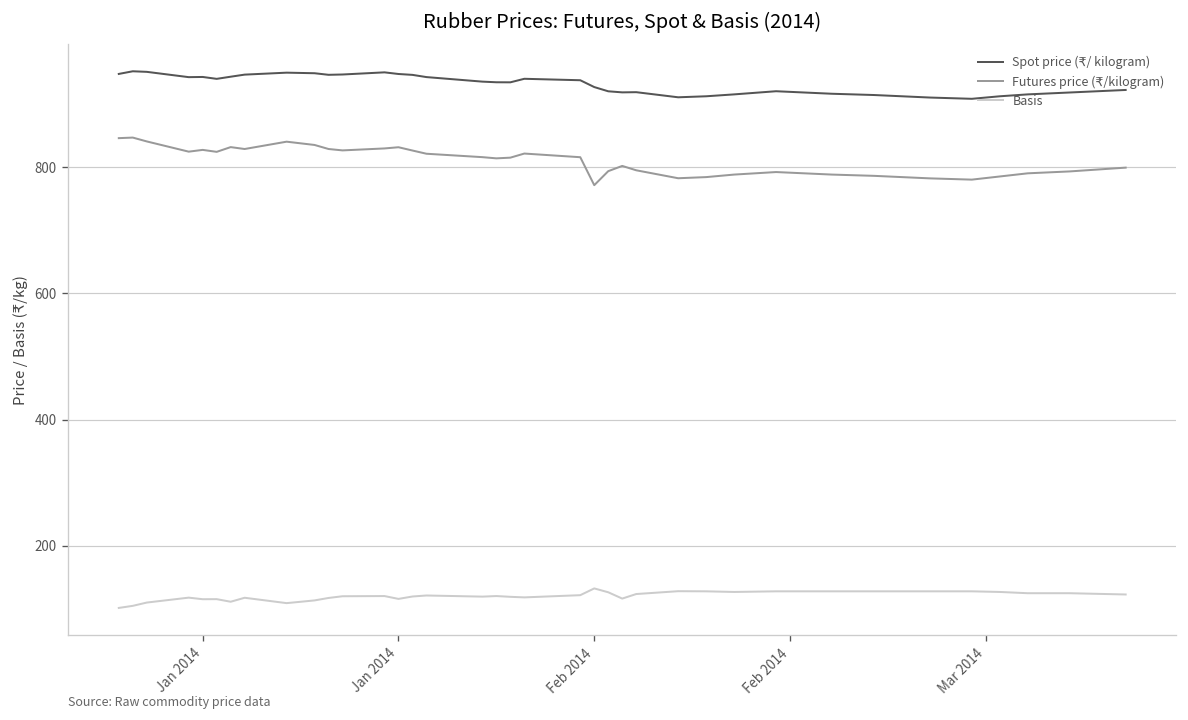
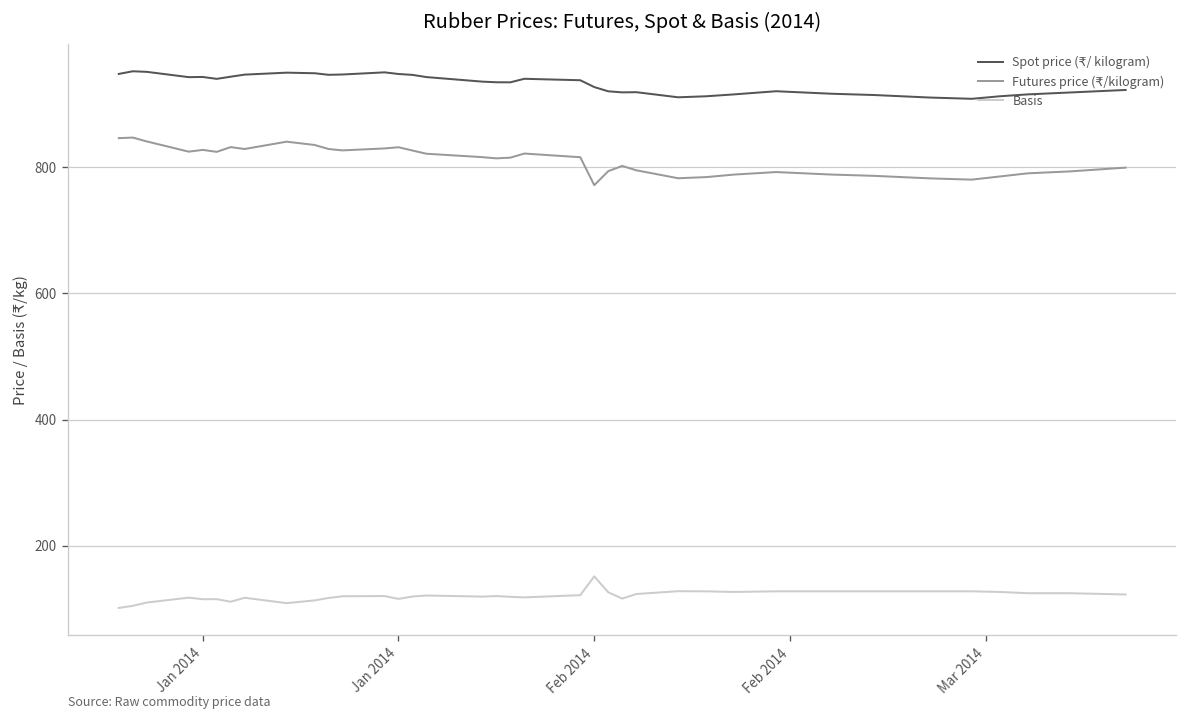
Basis, Feb 2014: 130 -> 150
